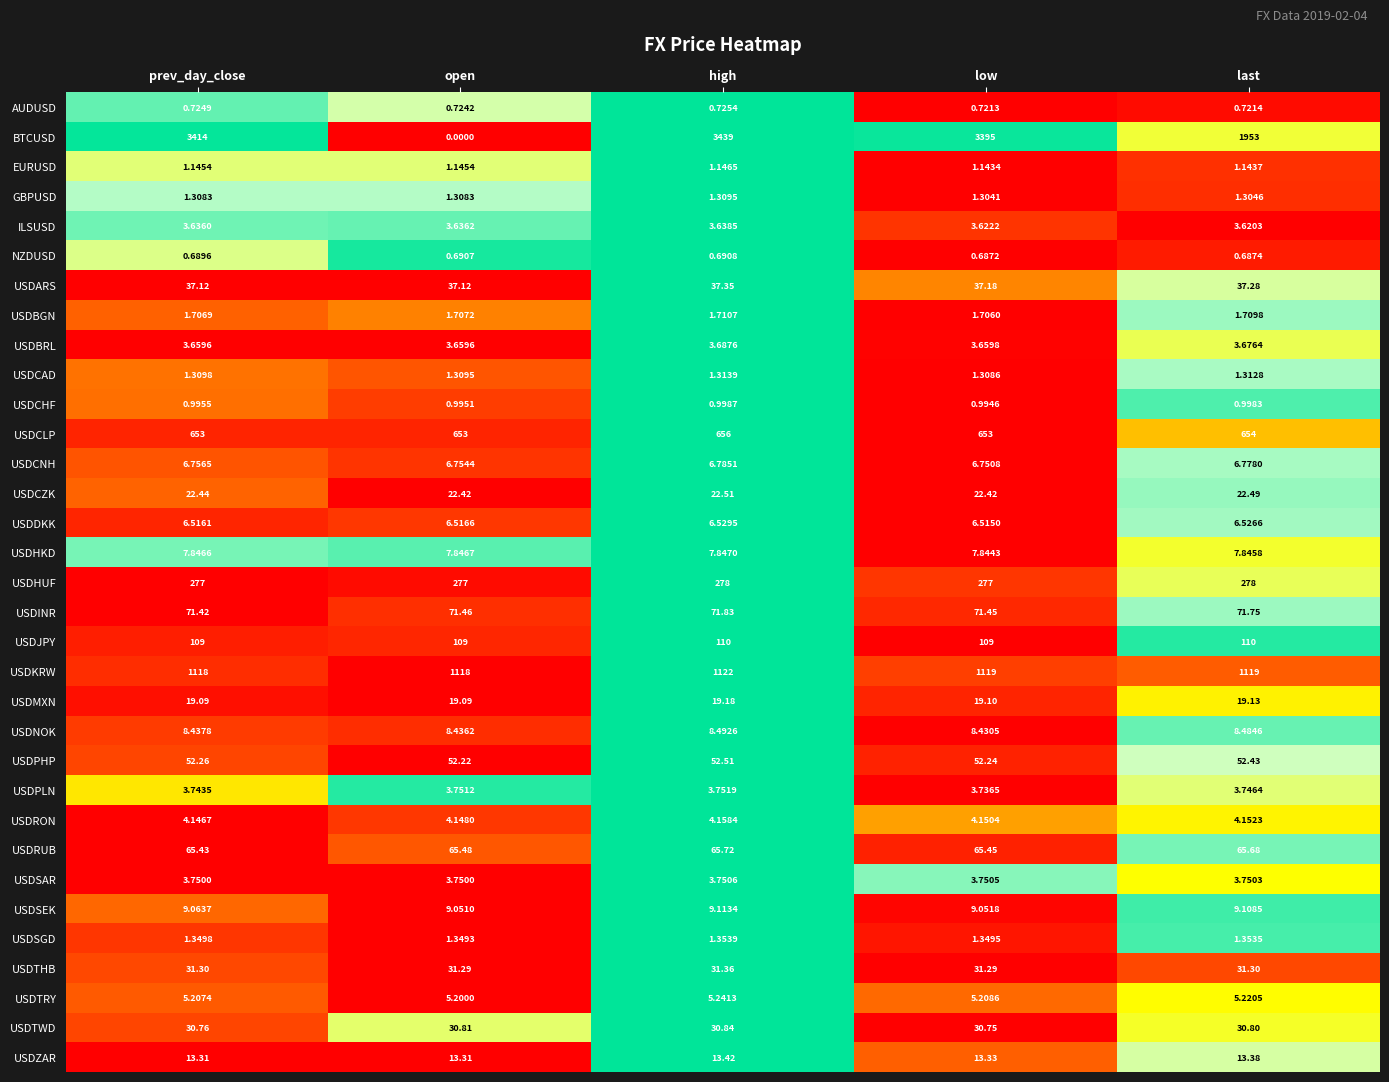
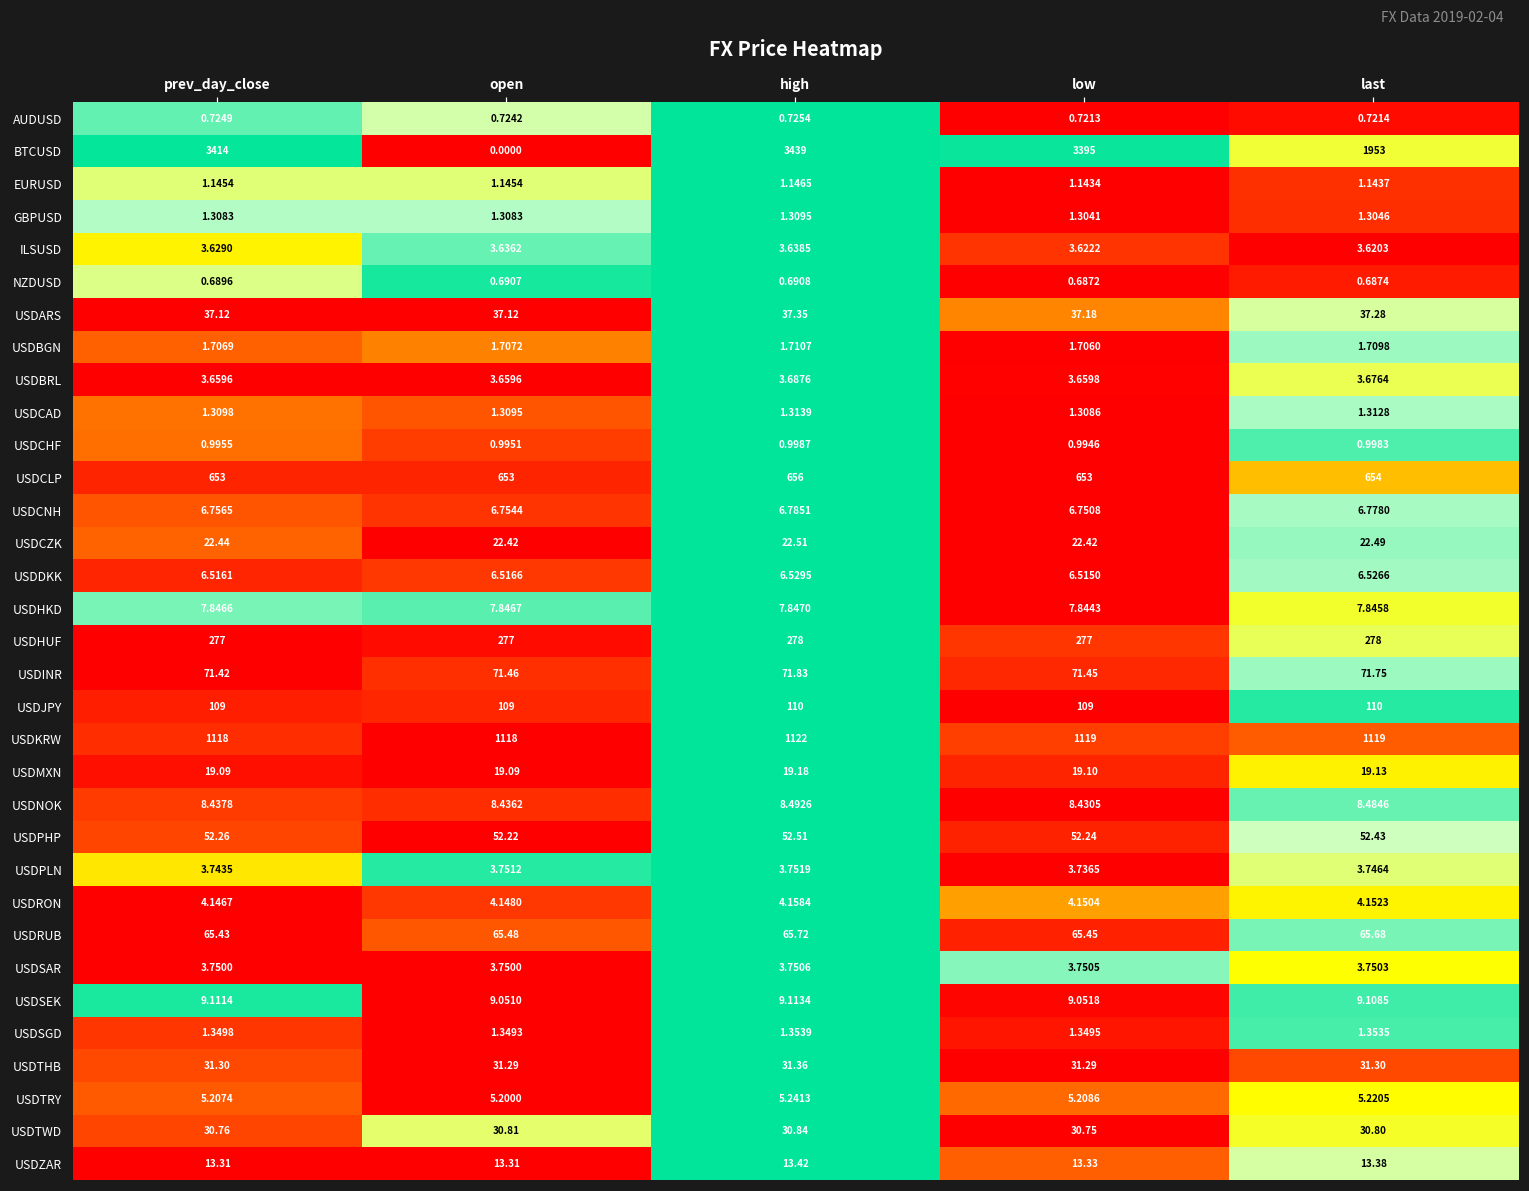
ILSUSD, prev_day_close: 3.6360 -> 3.6290
USDSEK, prev_day_close: 9.0637 -> 9.1114
